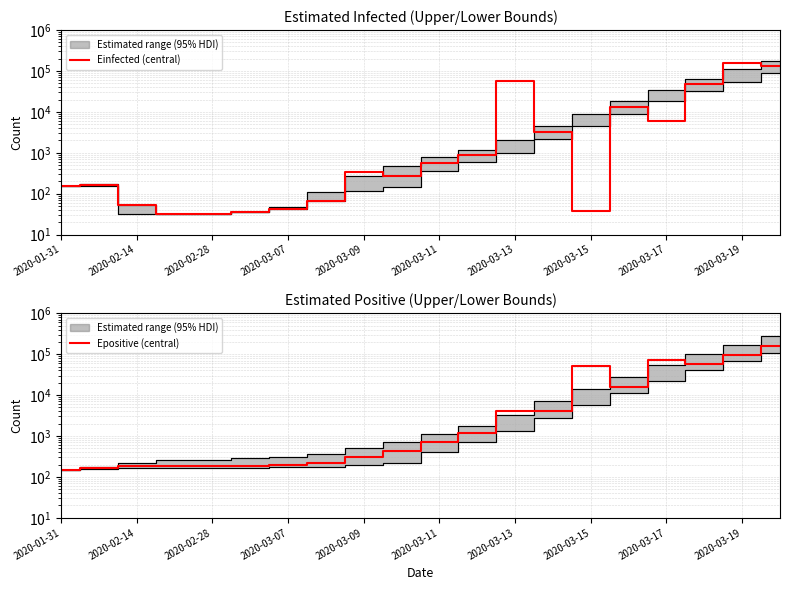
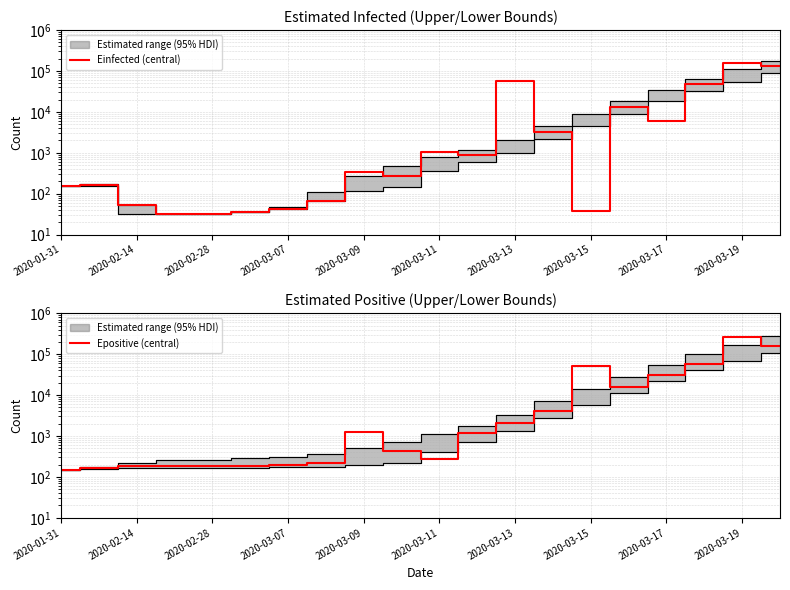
Estimated Infected (Upper/Lower Bounds), Einfected (central), 2020-03-11: 600 -> 1000
Estimated Positive (Upper/Lower Bounds), Epositive (central), 2020-03-09: 300 -> 1200
Estimated Positive (Upper/Lower Bounds), Epositive (central), 2020-03-11: 700 -> 300
Estimated Positive (Upper/Lower Bounds), Epositive (central), 2020-03-13: 4000 -> 2000
Estimated Positive (Upper/Lower Bounds), Epositive (central), 2020-03-17: 70000 -> 30000
Estimated Positive (Upper/Lower Bounds), Epositive (central), 2020-03-19: 100000 -> 300000
